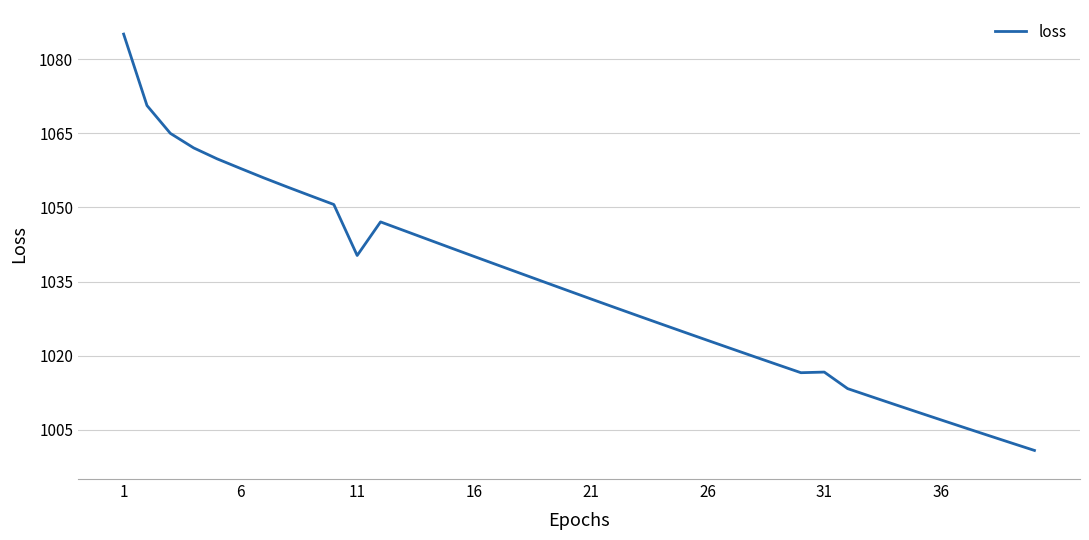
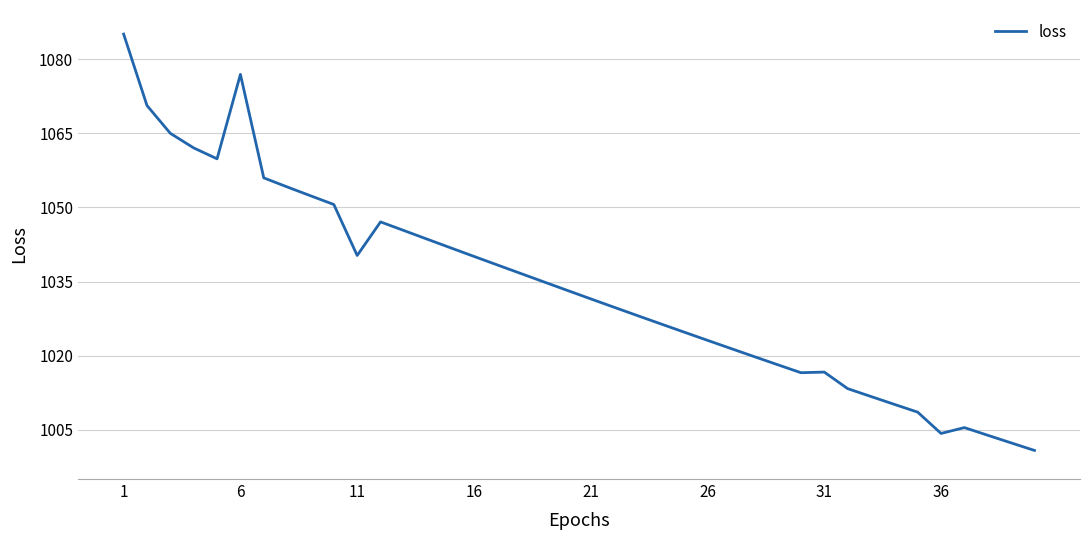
6: 1058 -> 1077
36: 1007 -> 1004
